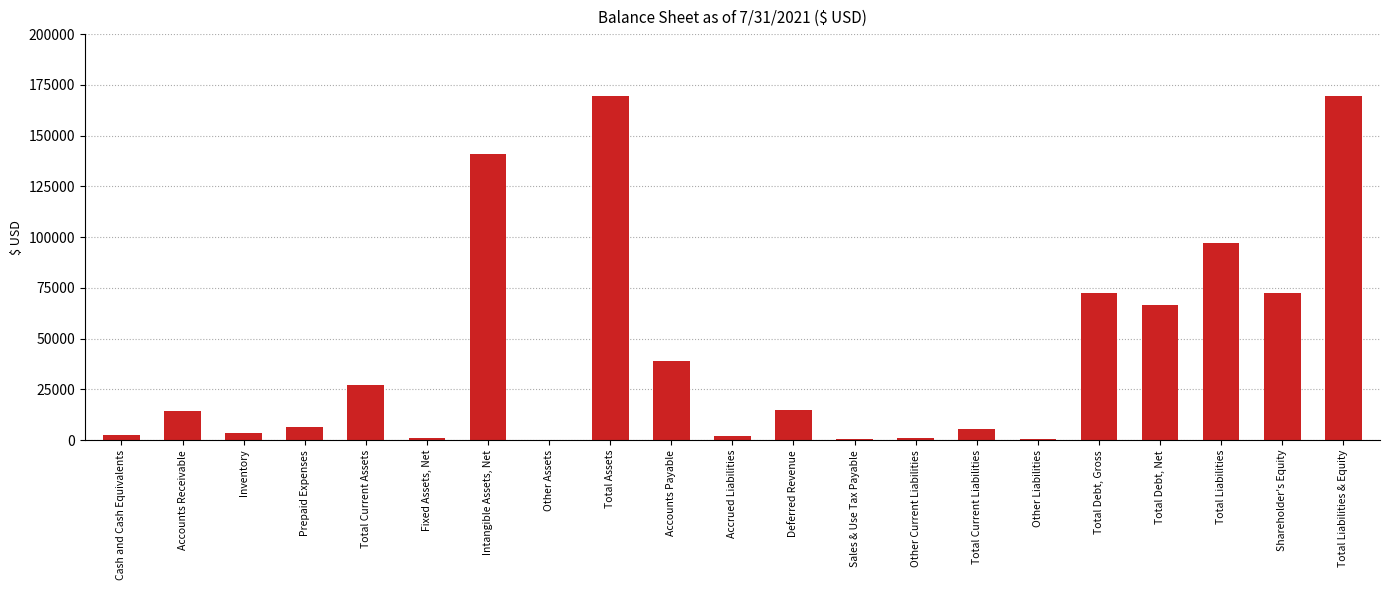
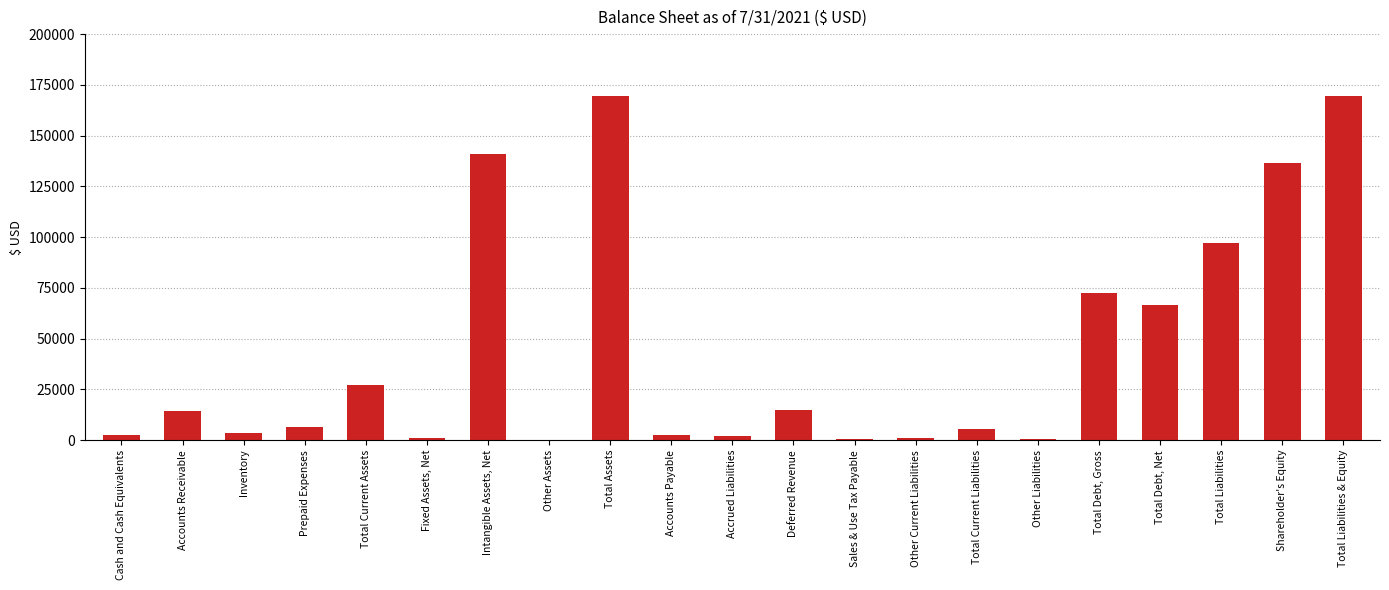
Accounts Payable: 39000 -> 3000
Shareholder's Equity: 72000 -> 137000
